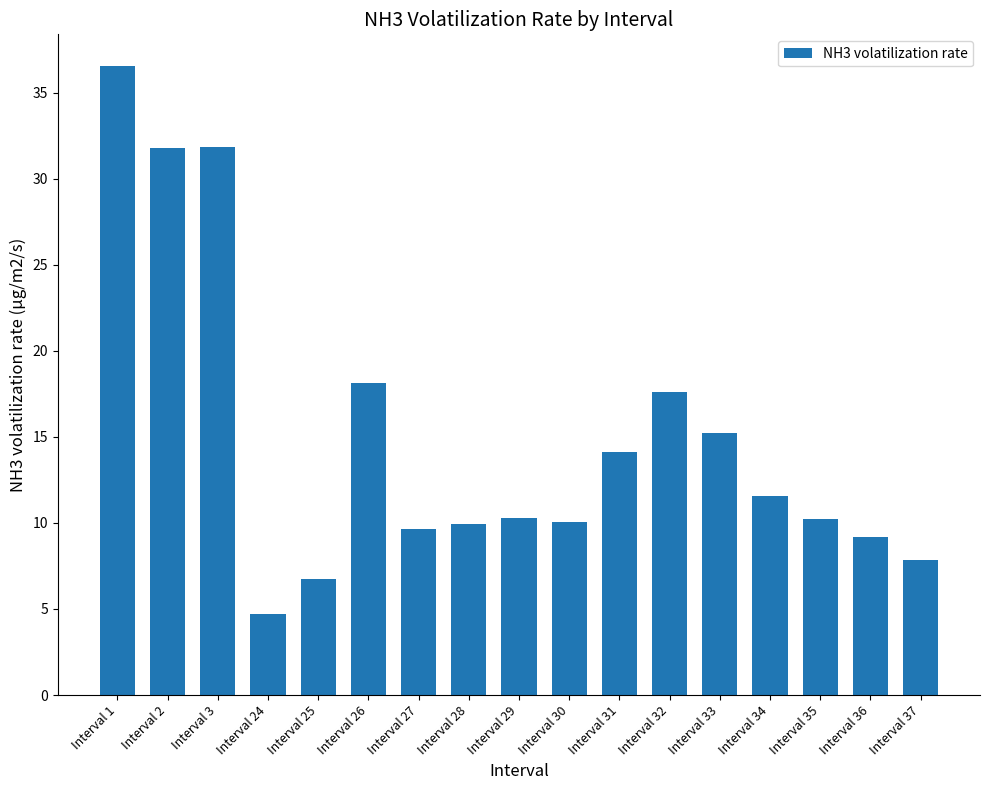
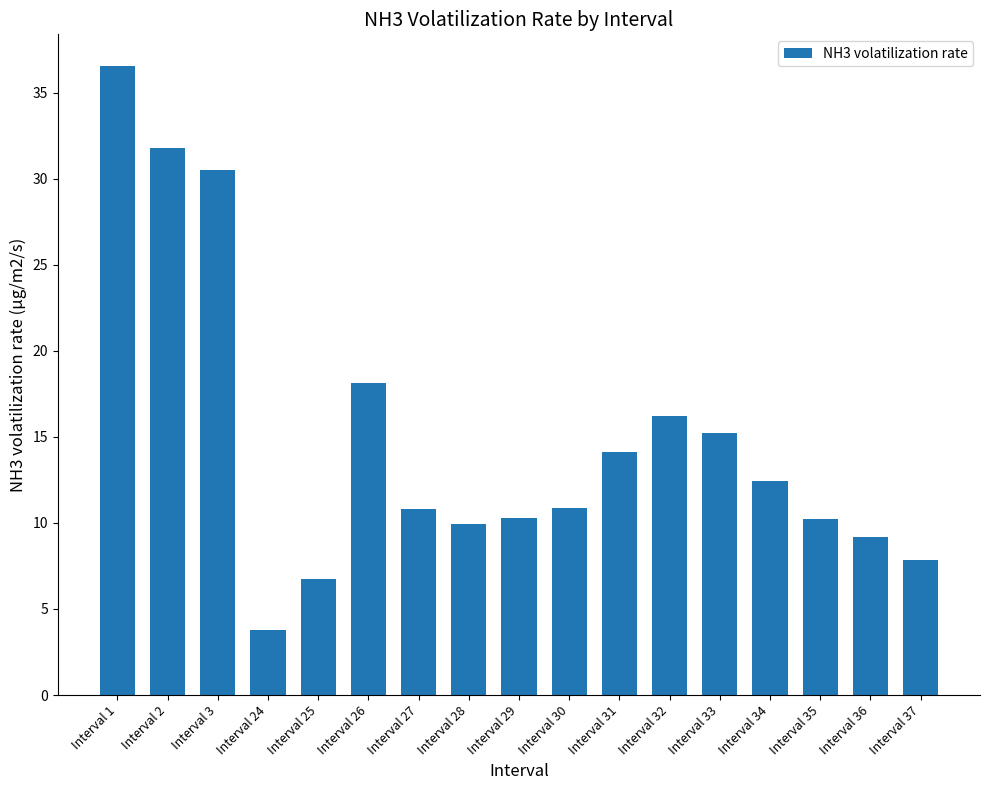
Interval 3: 31.9 -> 30.5
Interval 24: 4.7 -> 3.8
Interval 27: 9.7 -> 10.8
Interval 30: 10.0 -> 10.9
Interval 32: 17.6 -> 16.2
Interval 34: 11.6 -> 12.5
